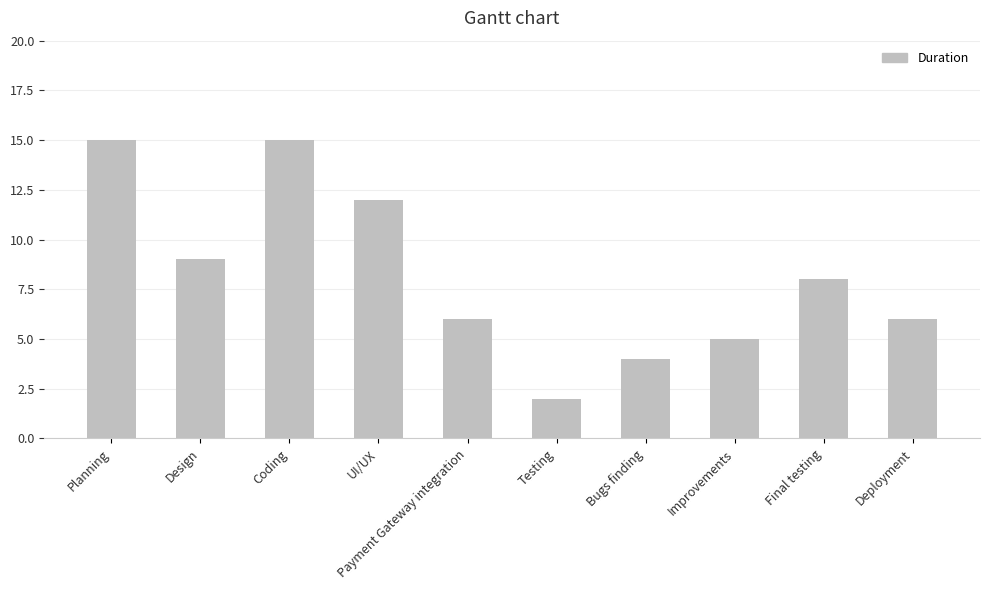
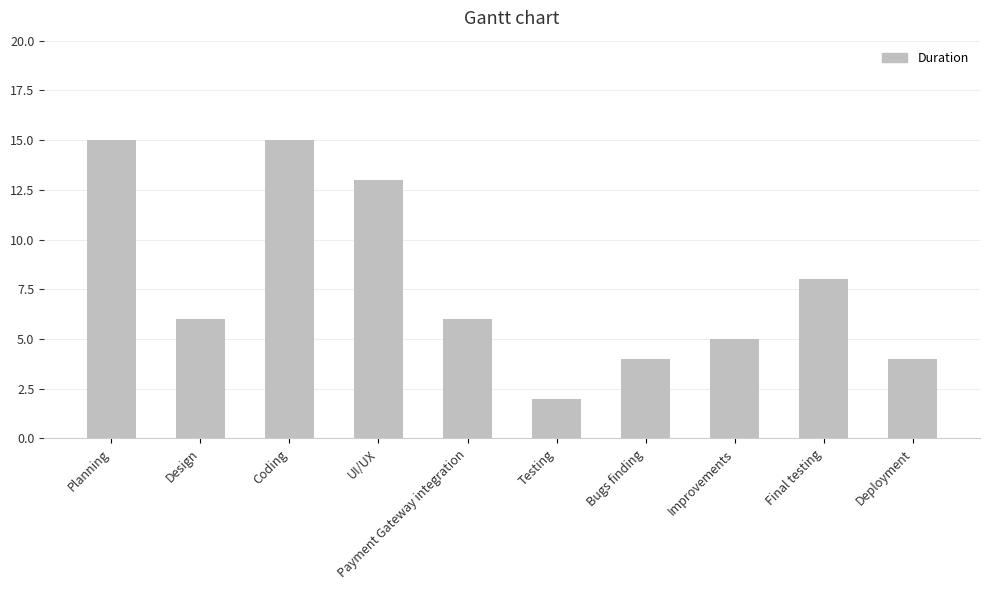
Design: 9 -> 6
UI/UX: 12 -> 13
Deployment: 6 -> 4
